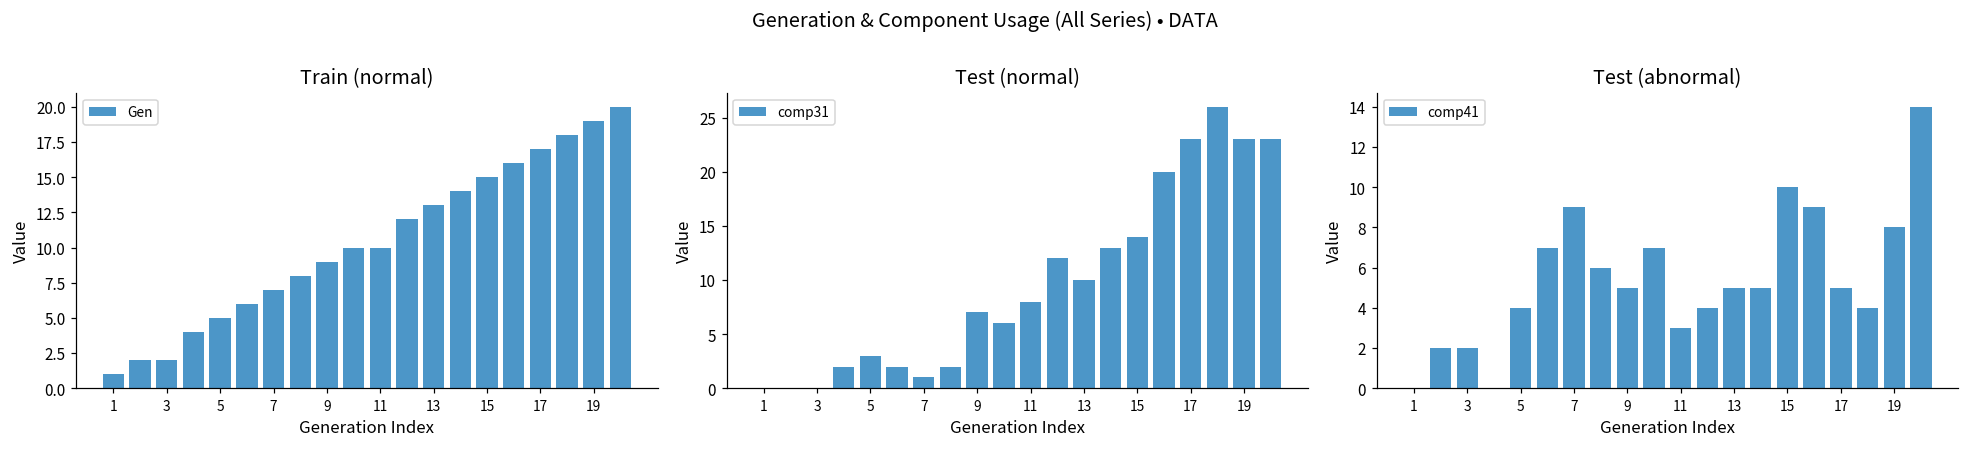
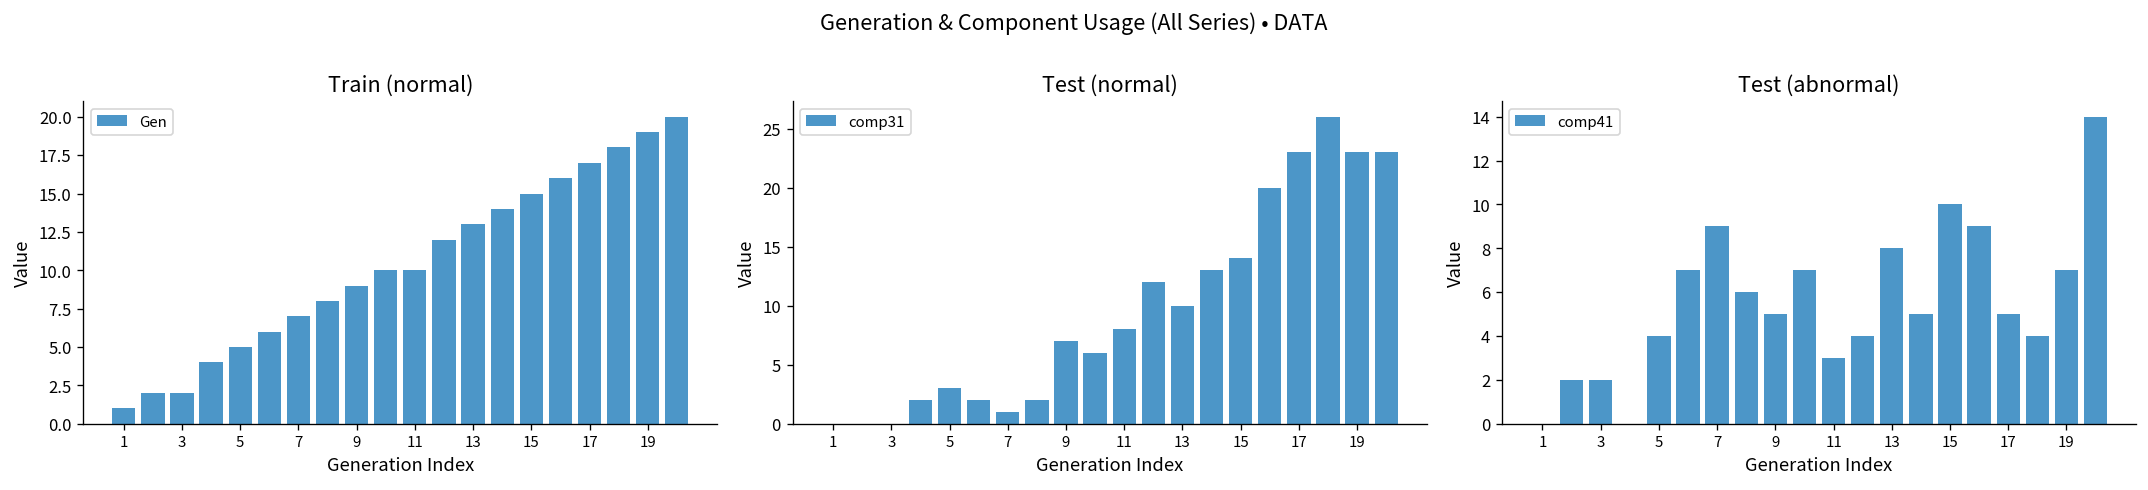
Test (abnormal), 13: 5 -> 8
Test (abnormal), 19: 8 -> 7
